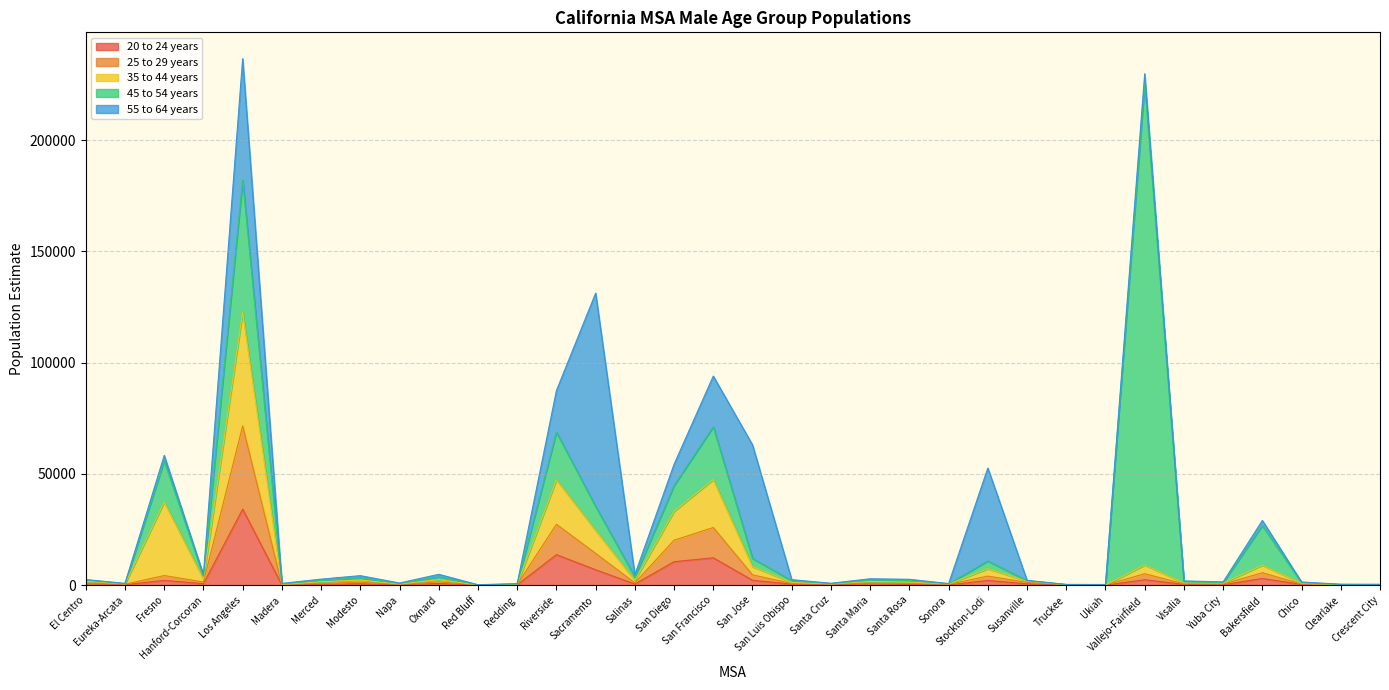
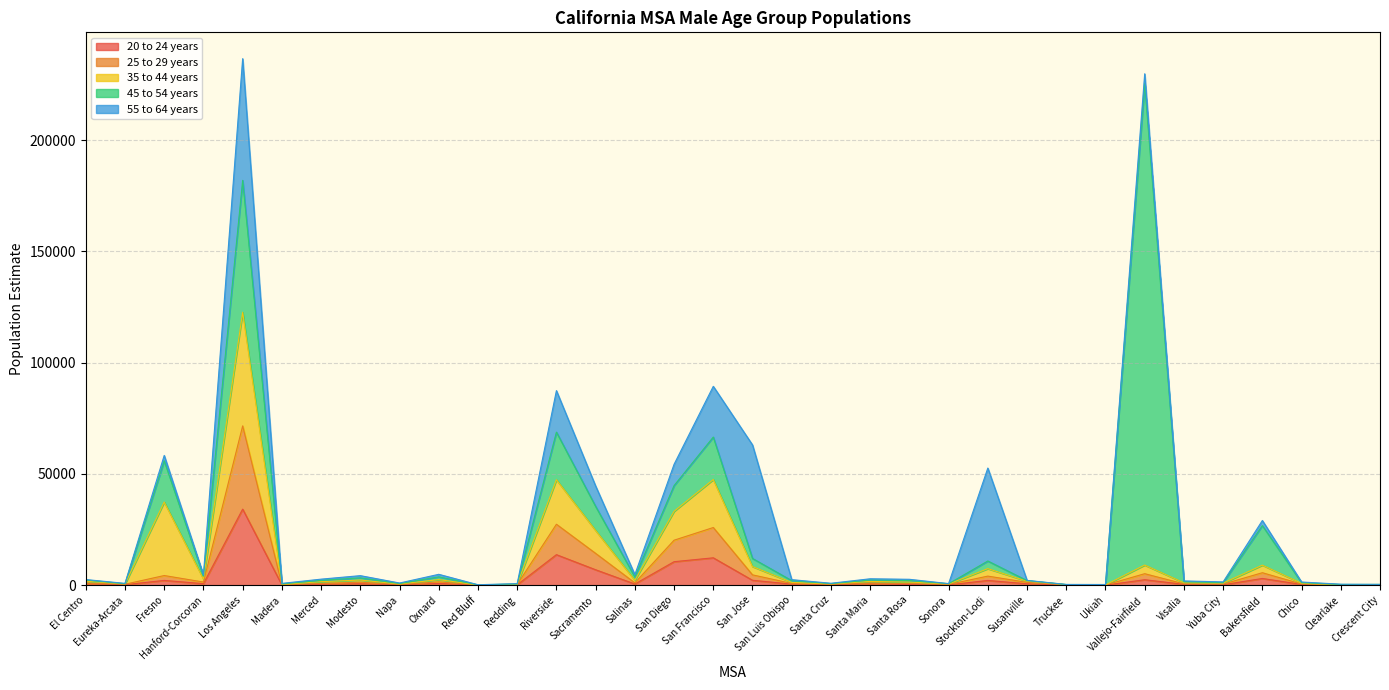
55 to 64 years, Sacramento: 96000 -> 9000
45 to 54 years, San Francisco: 24000 -> 19000
